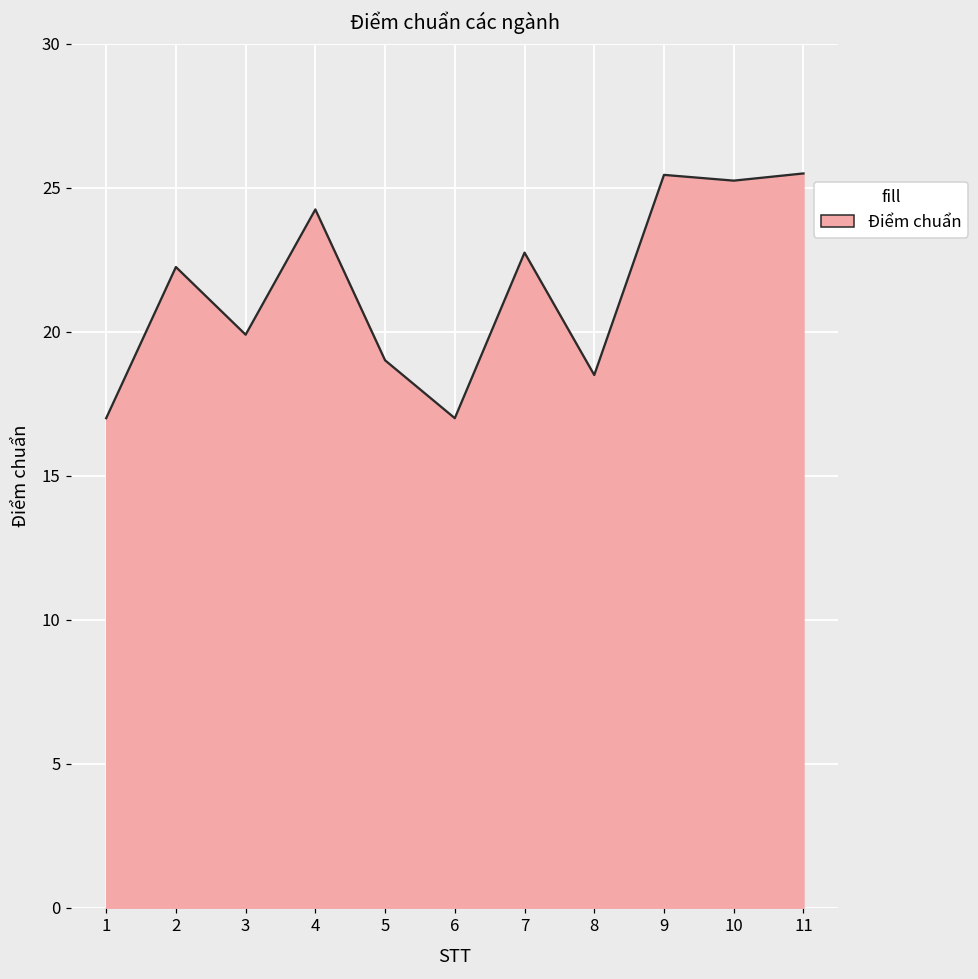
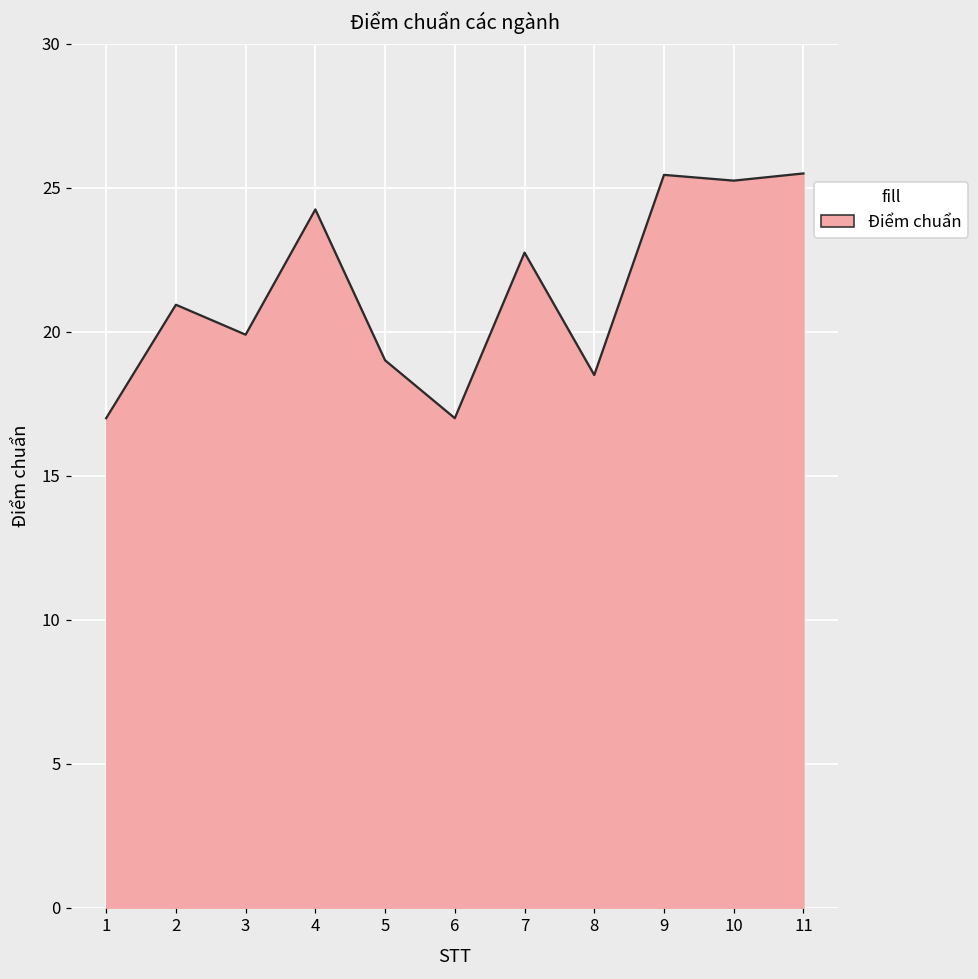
2: 22.3 -> 20.9
